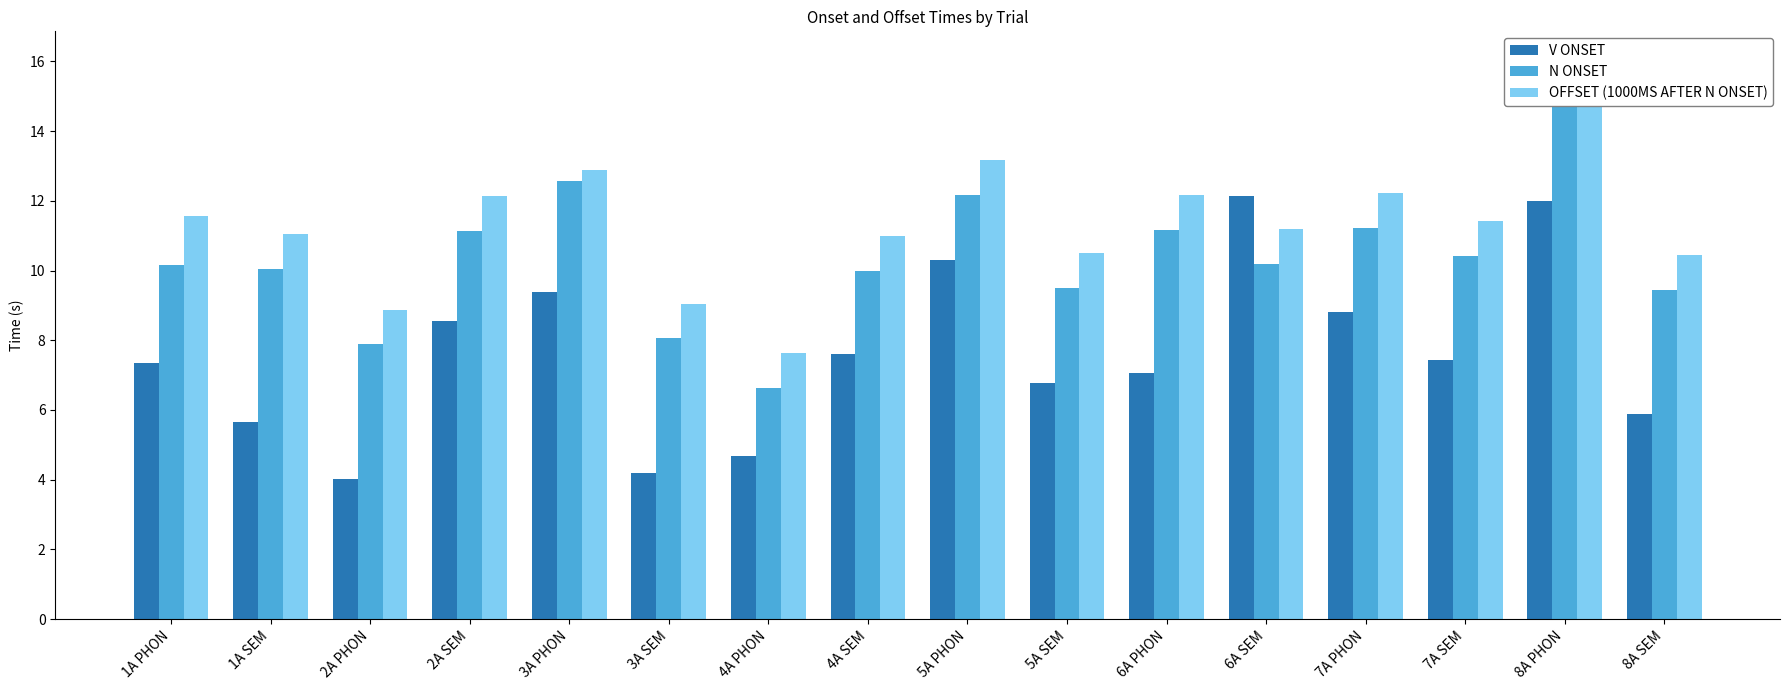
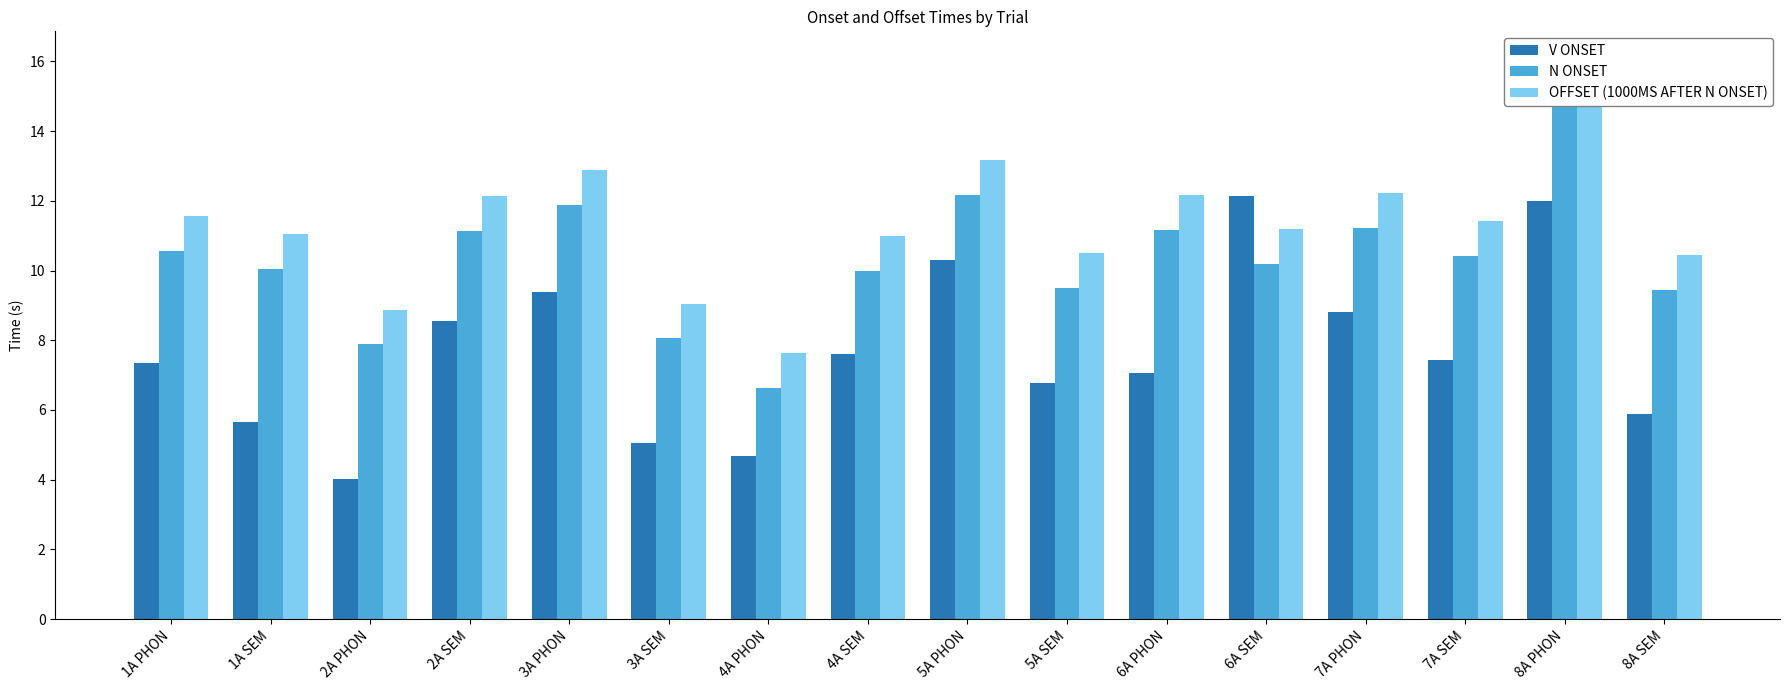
N ONSET, 1A PHON: 10.2 -> 10.6
N ONSET, 3A PHON: 12.6 -> 11.9
V ONSET, 3A SEM: 4.2 -> 5.0
